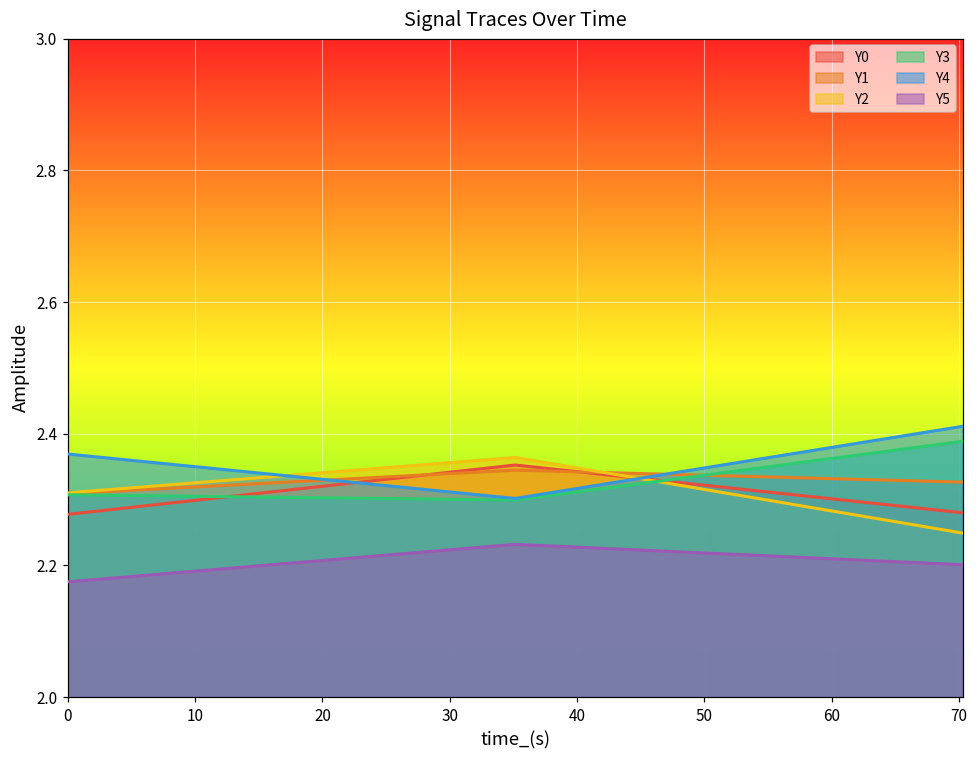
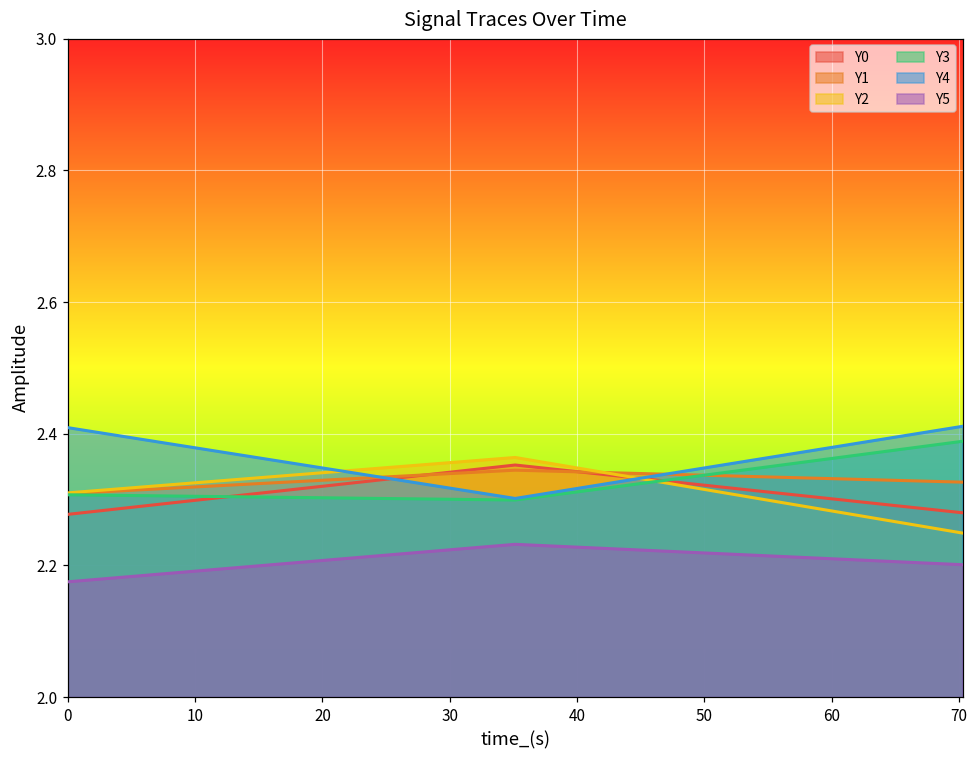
Y4, 0: 2.37 -> 2.41
